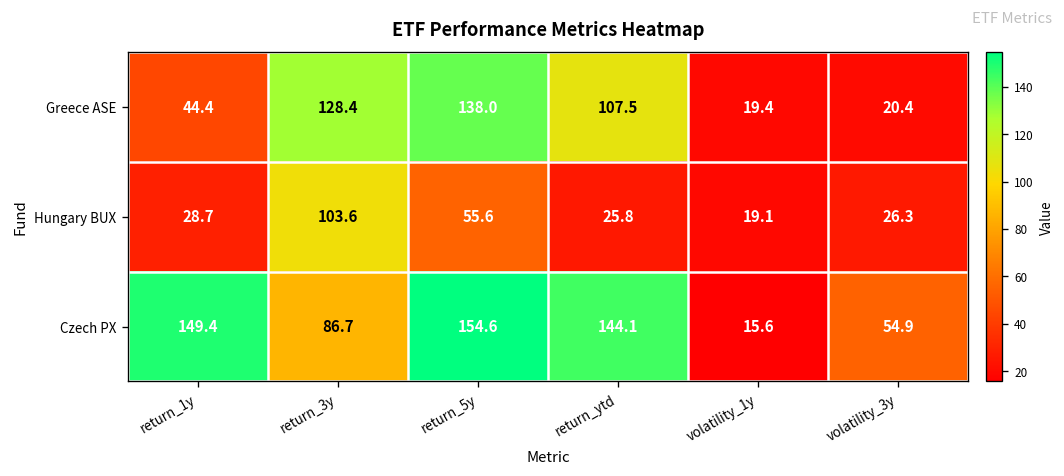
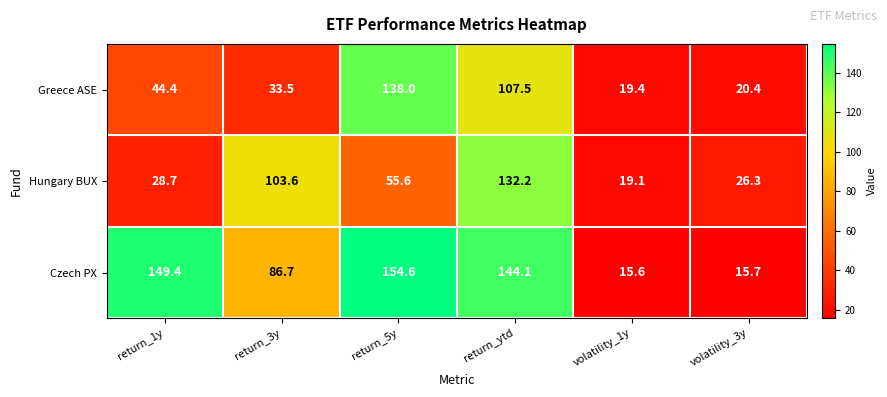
Greece ASE, return_3y: 128.4 -> 33.5
Hungary BUX, return_ytd: 25.8 -> 132.2
Czech PX, volatility_3y: 54.9 -> 15.7
